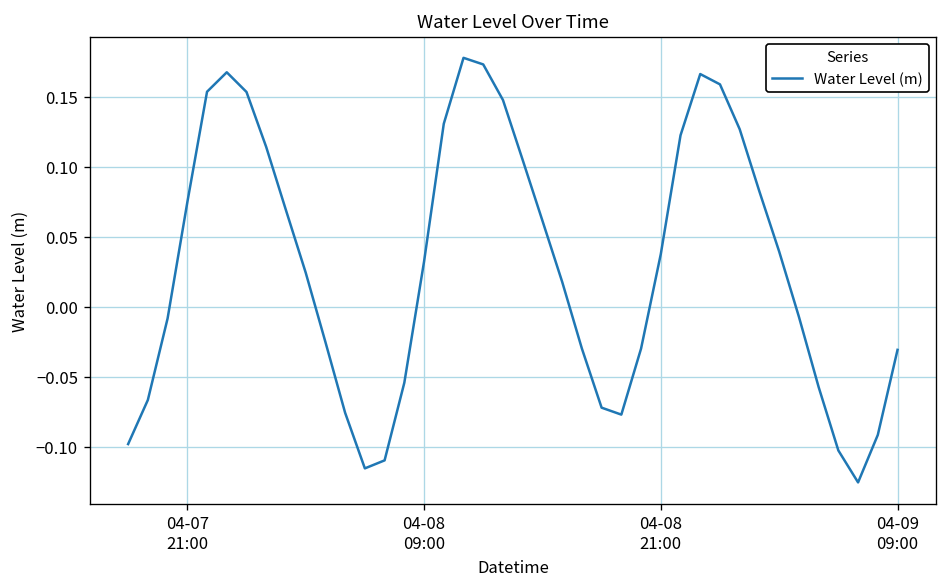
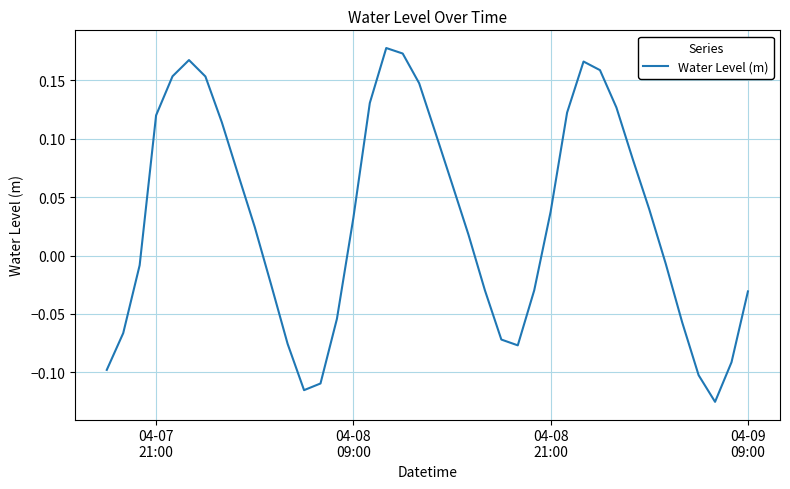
04-07 21:00: 0.075 -> 0.120
